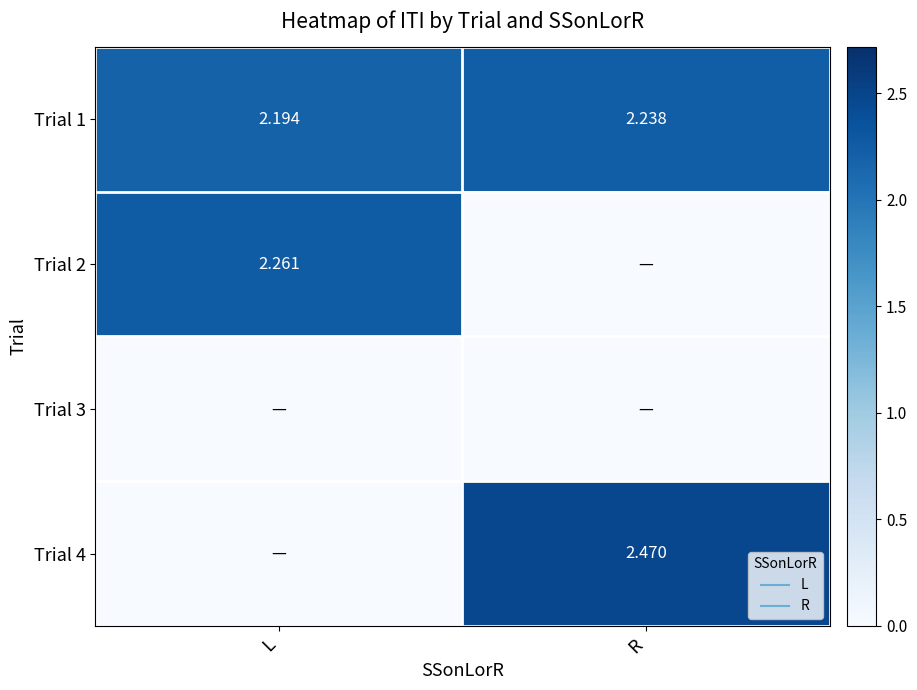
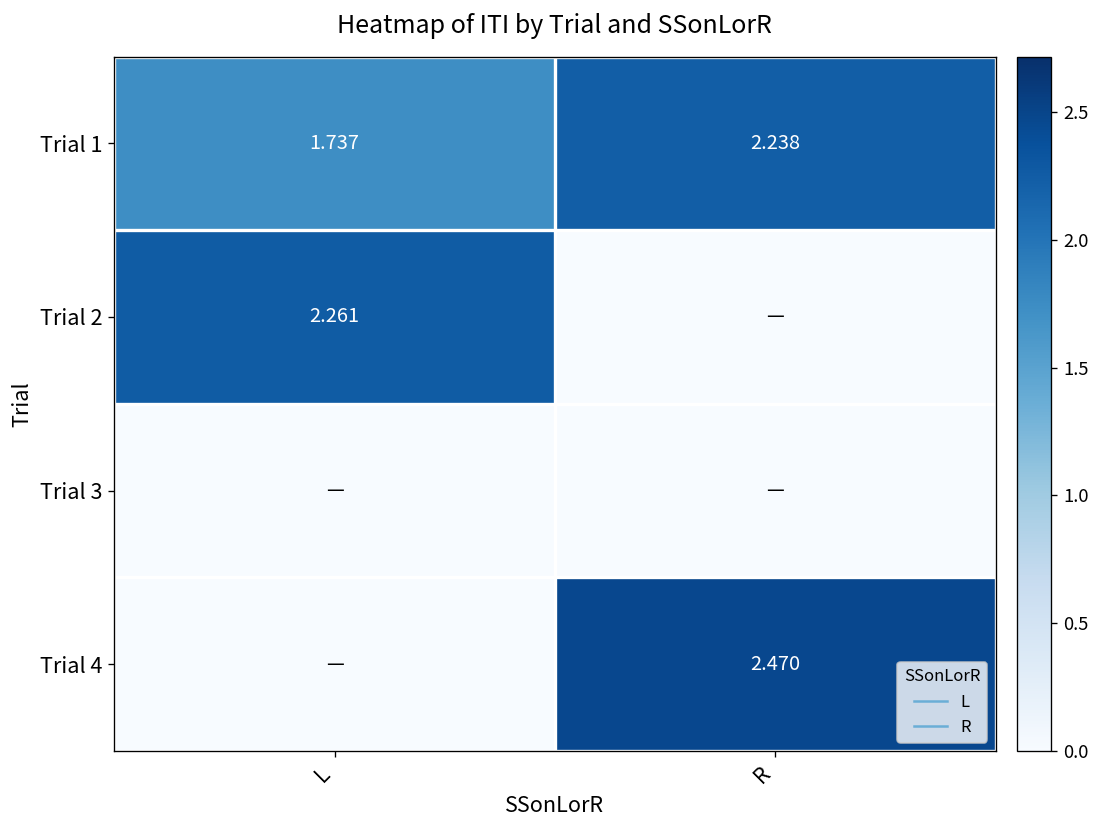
Trial 1, L: 2.194 -> 1.737
